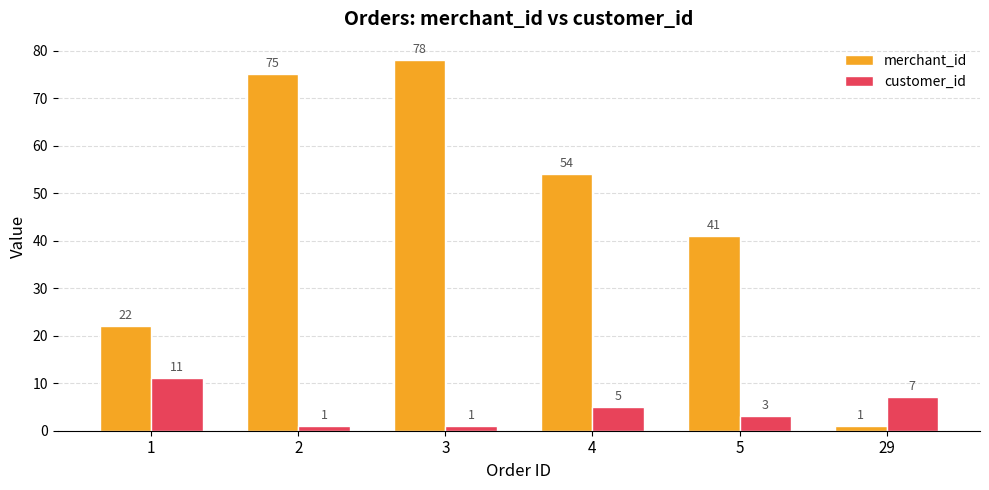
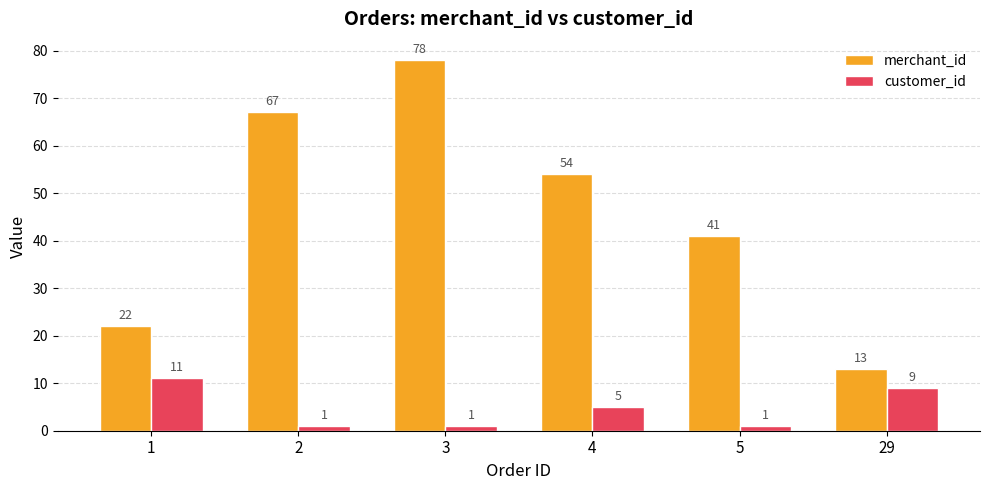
merchant_id, 2: 75 -> 67
customer_id, 5: 3 -> 1
merchant_id, 29: 1 -> 13
customer_id, 29: 7 -> 9
